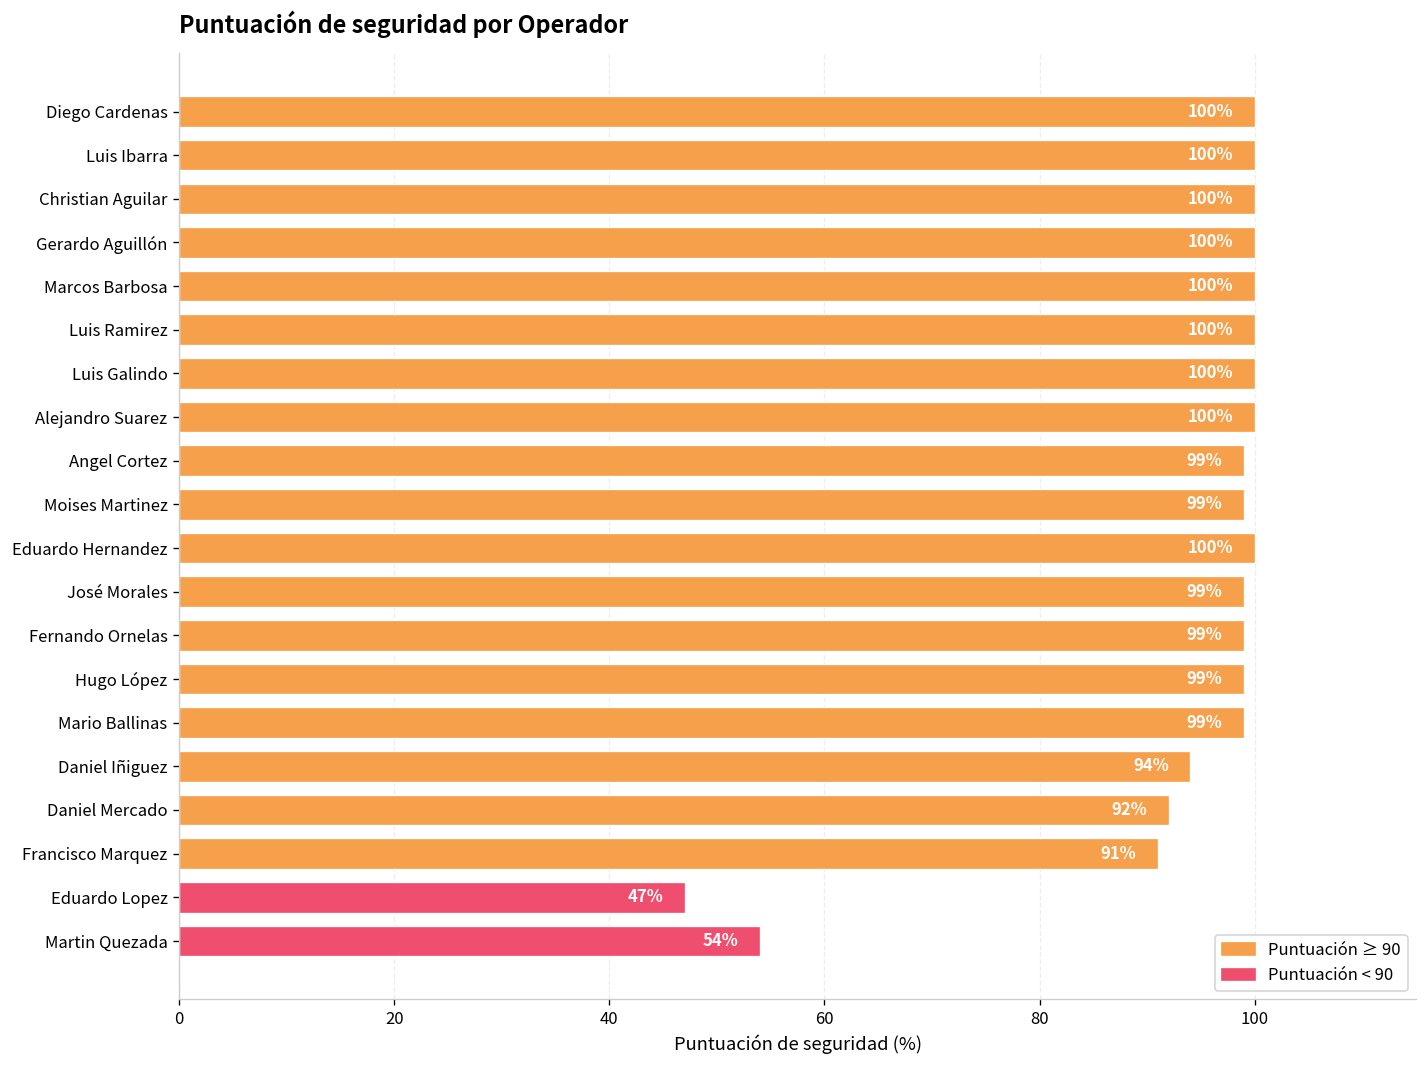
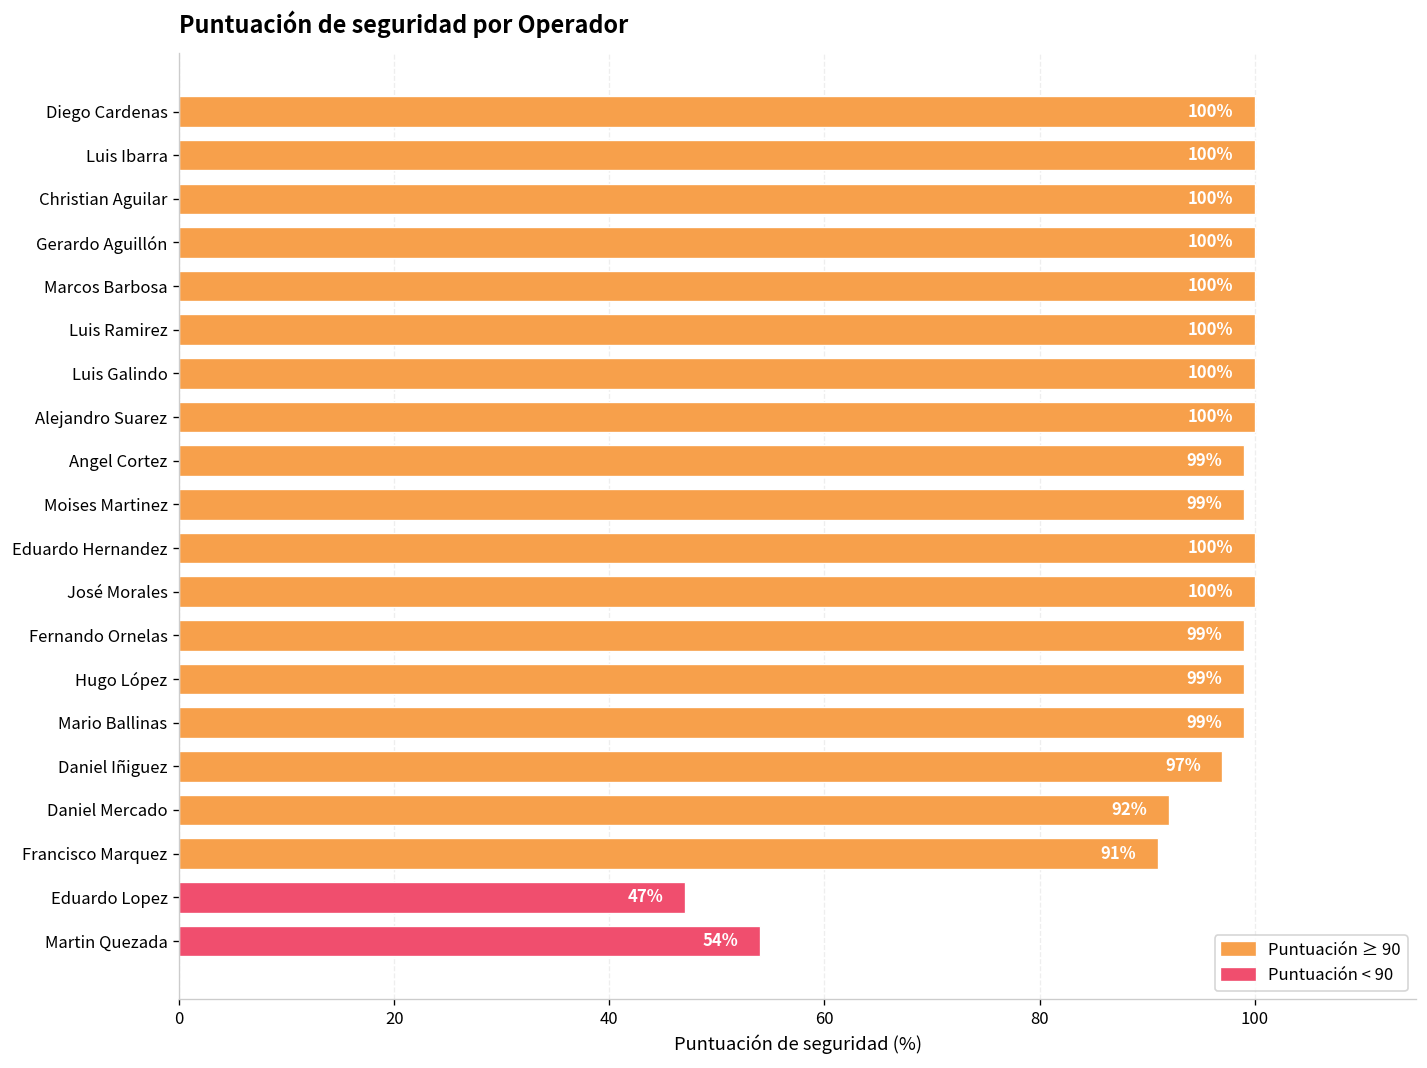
José Morales: 99% -> 100%
Daniel Iñiguez: 94% -> 97%
